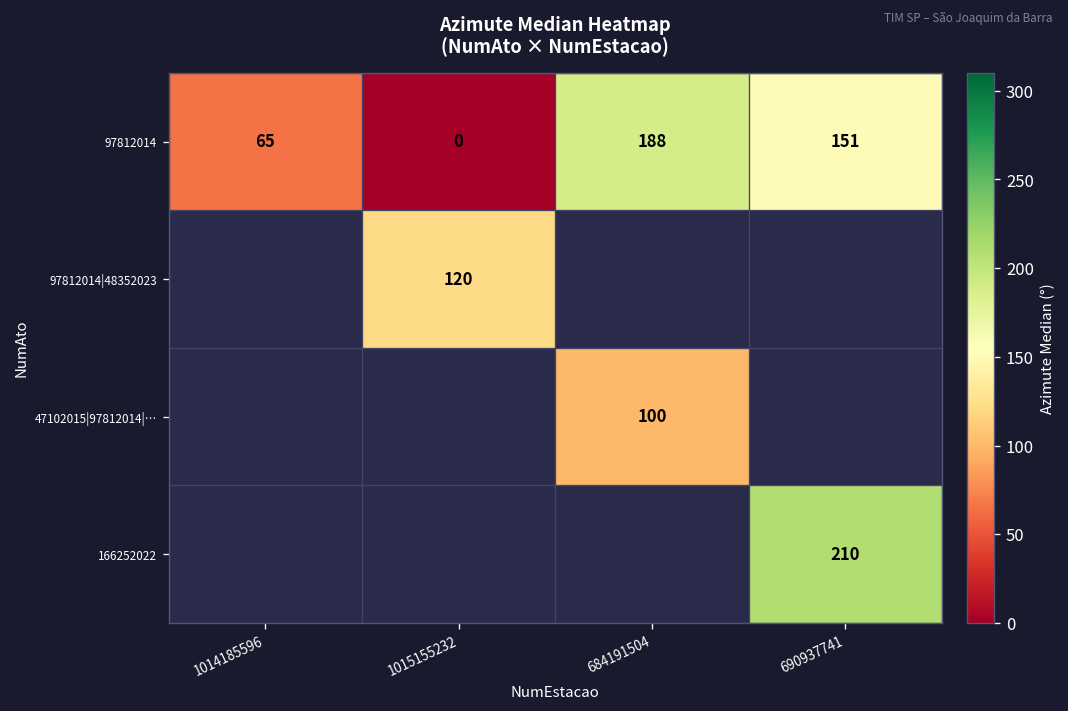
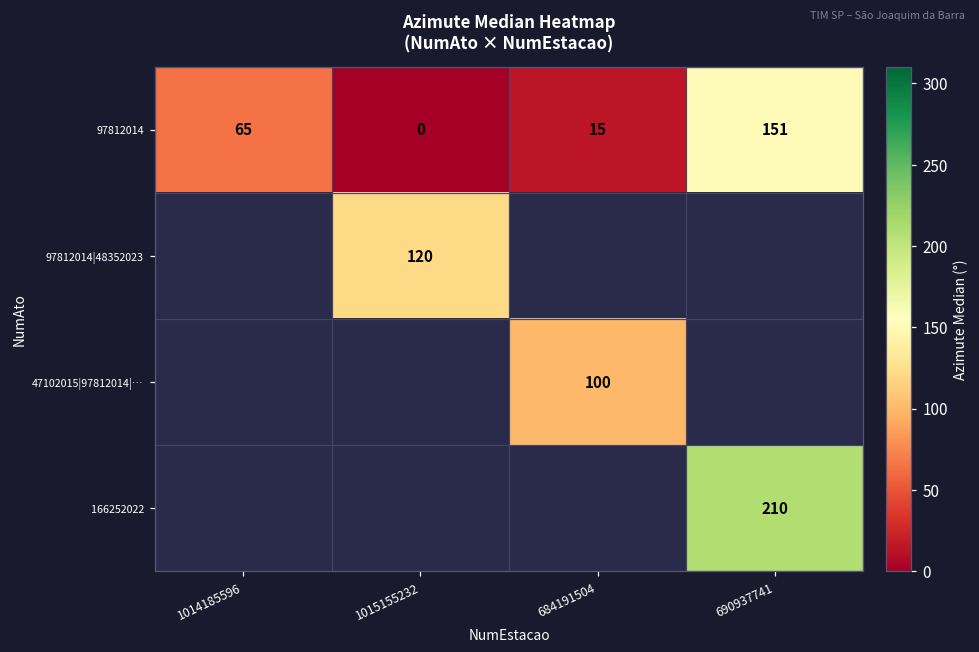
97812014, 684191504: 188 -> 15
